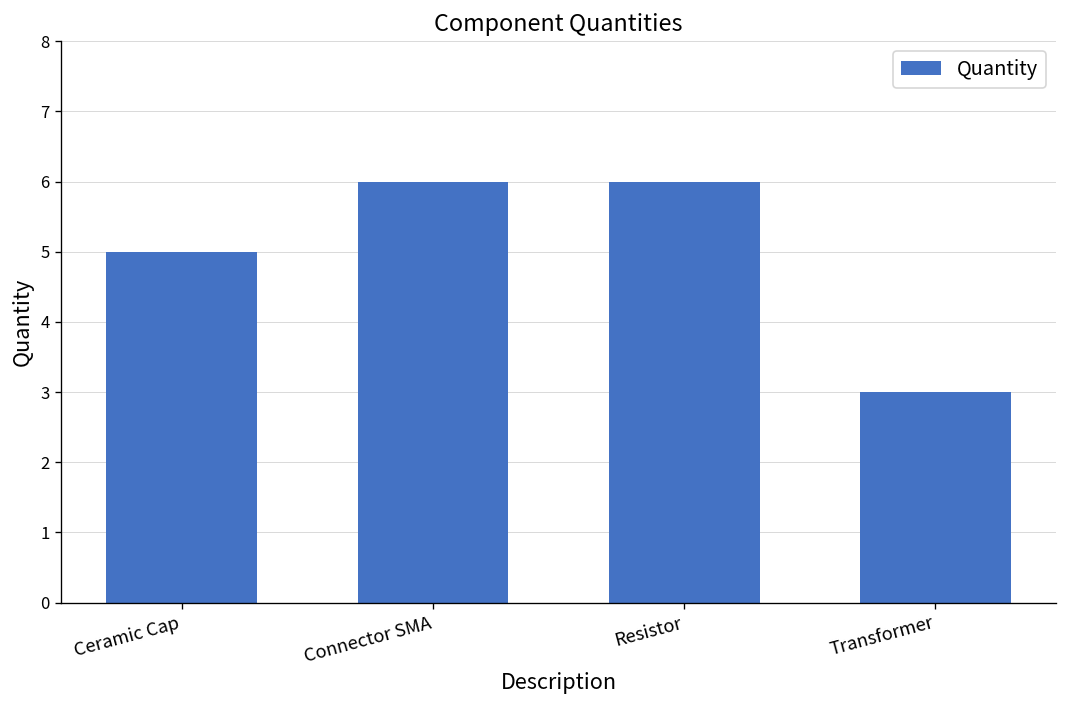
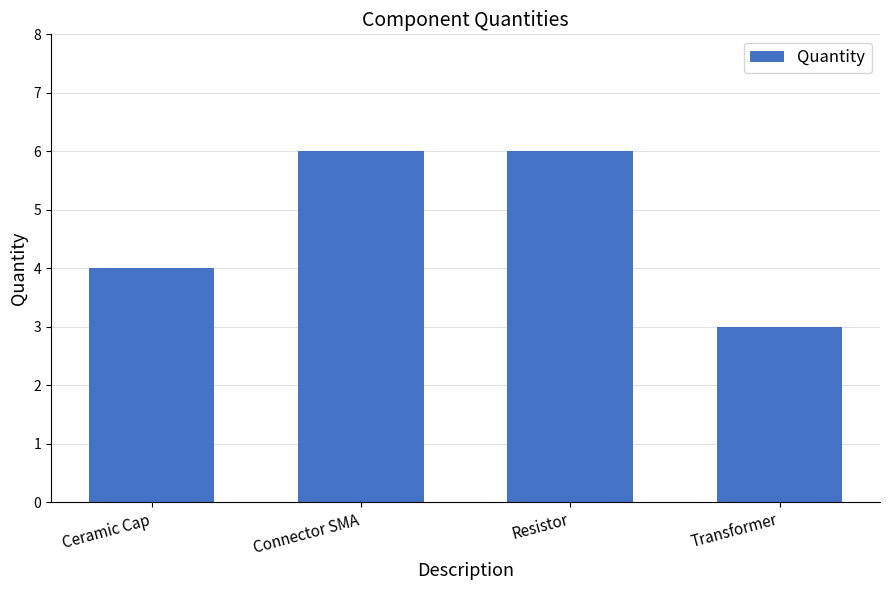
Ceramic Cap: 5 -> 4
